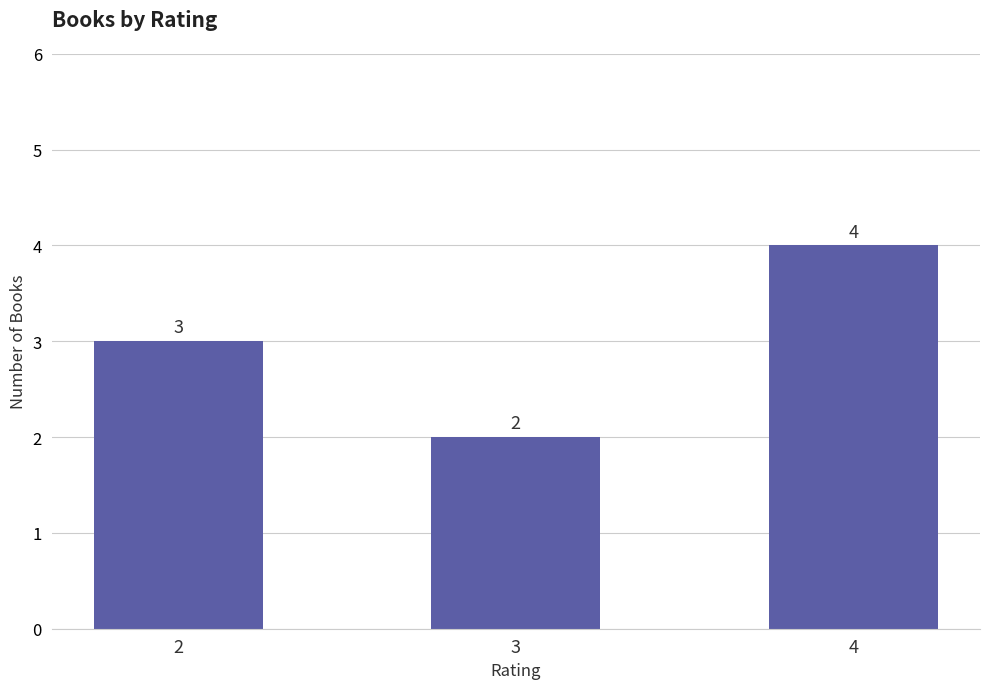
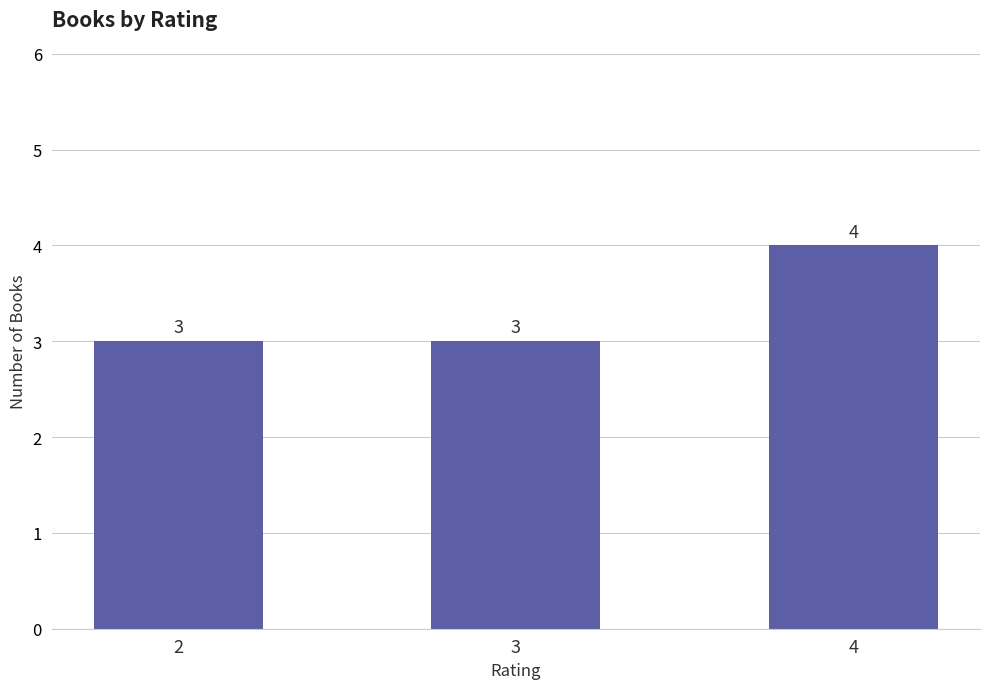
3: 2 -> 3
